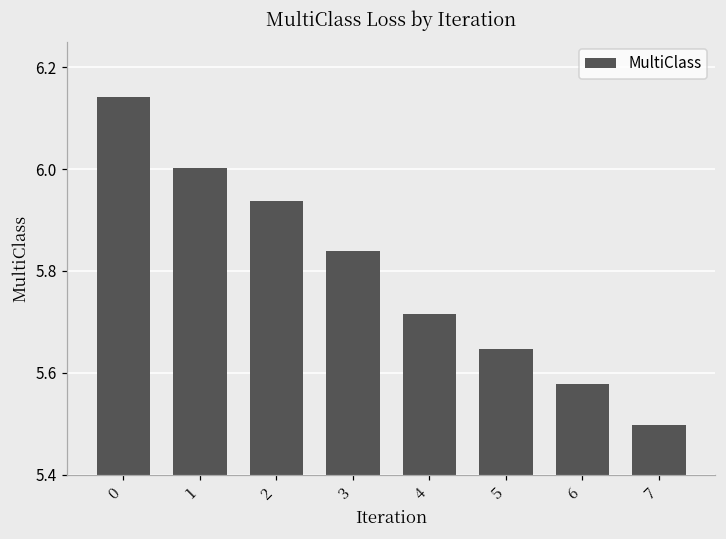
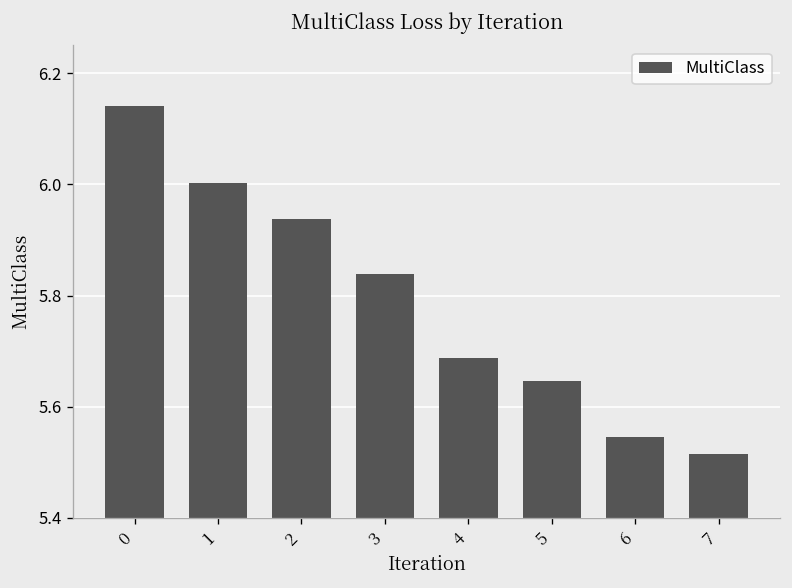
4: 5.72 -> 5.69
6: 5.58 -> 5.55
7: 5.50 -> 5.52
